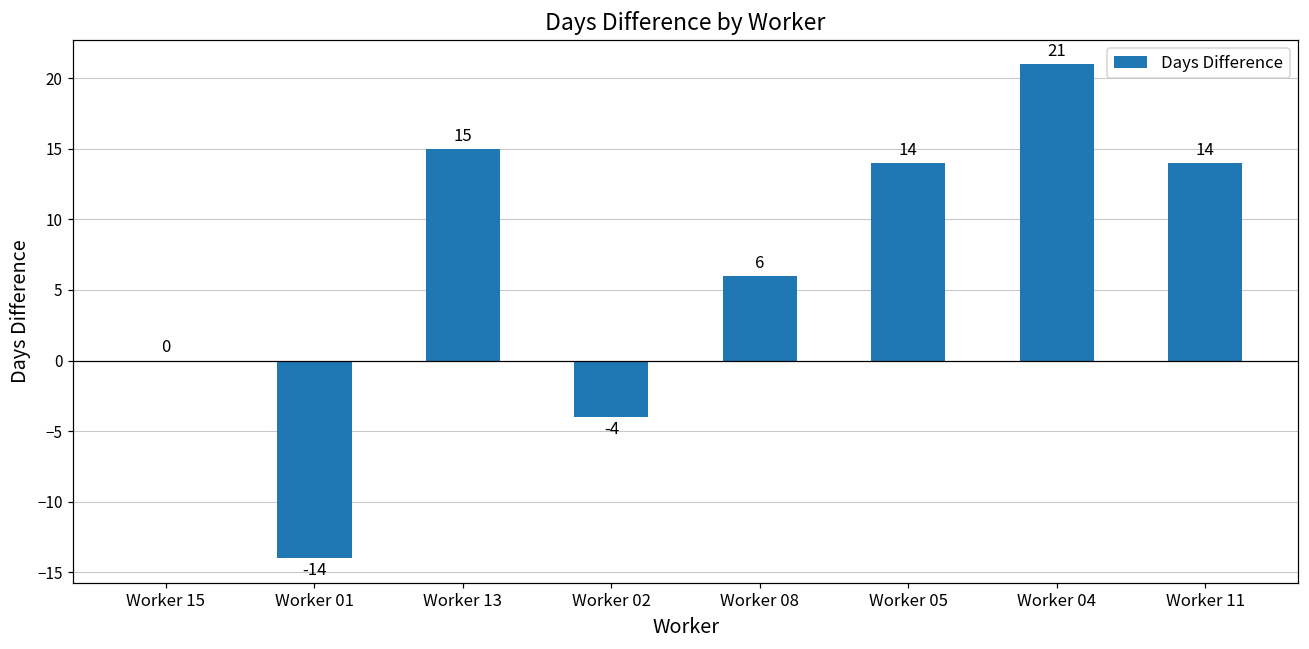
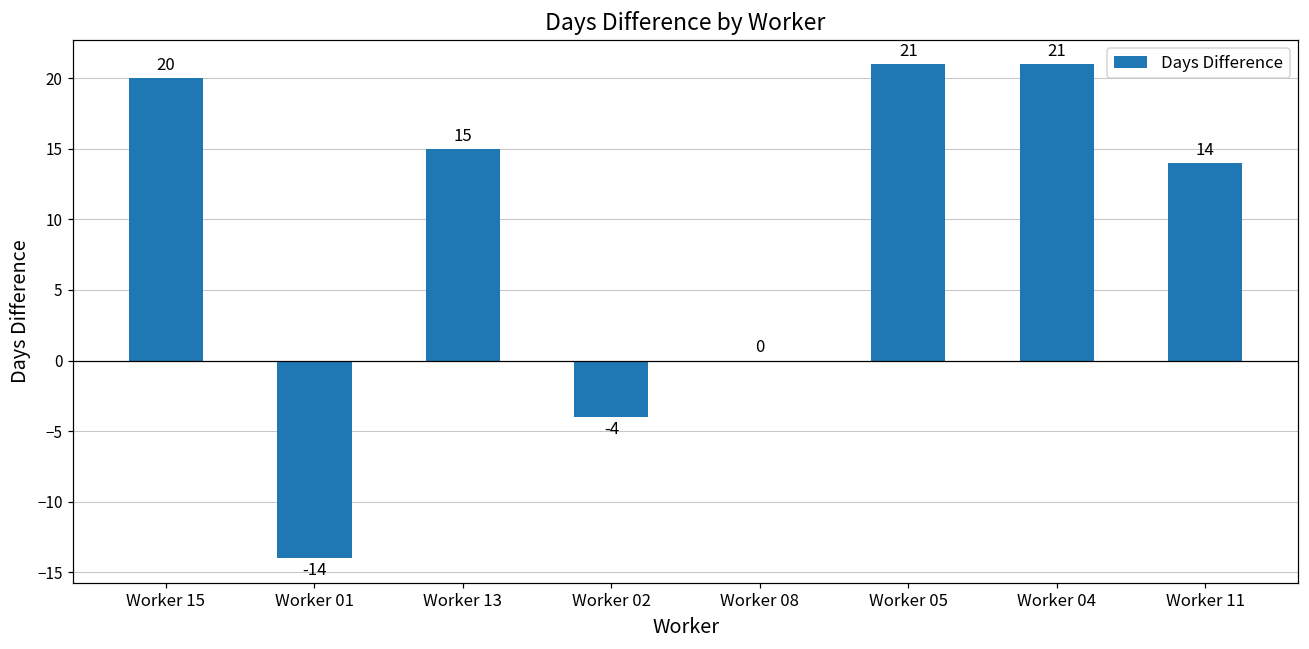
Worker 15: 0 -> 20
Worker 08: 6 -> 0
Worker 05: 14 -> 21
